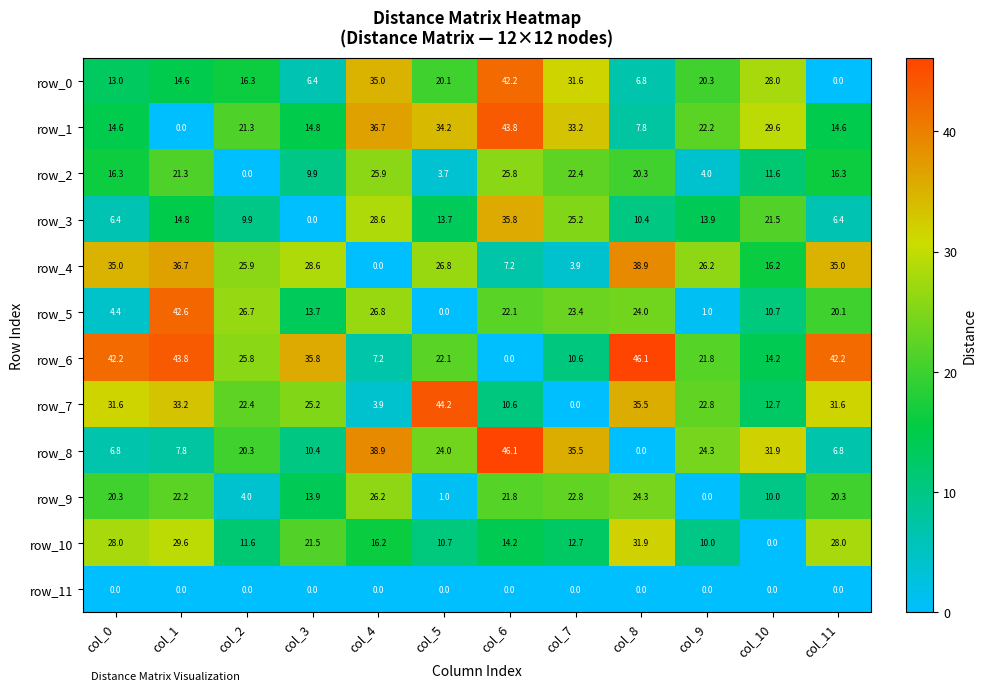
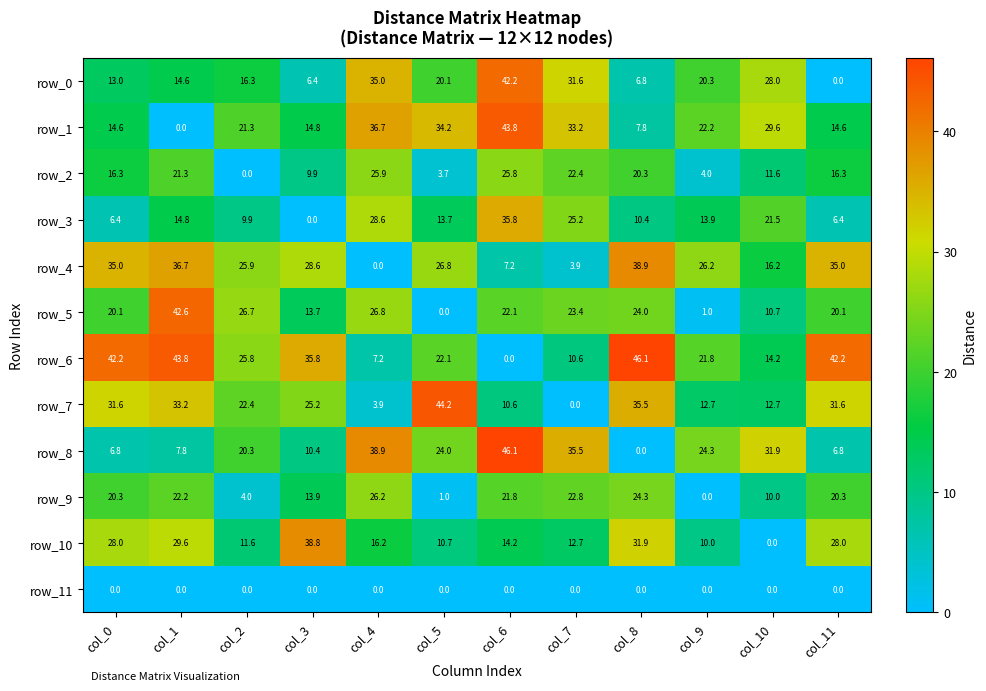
row_5, col_0: 4.4 -> 20.1
row_7, col_9: 22.8 -> 12.7
row_10, col_3: 21.5 -> 38.8
